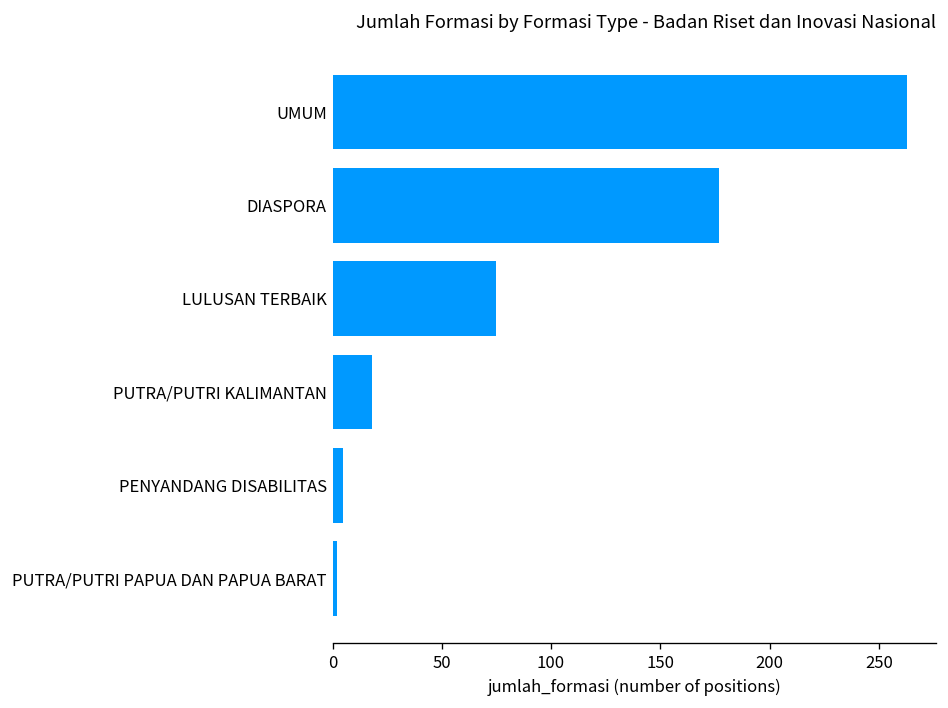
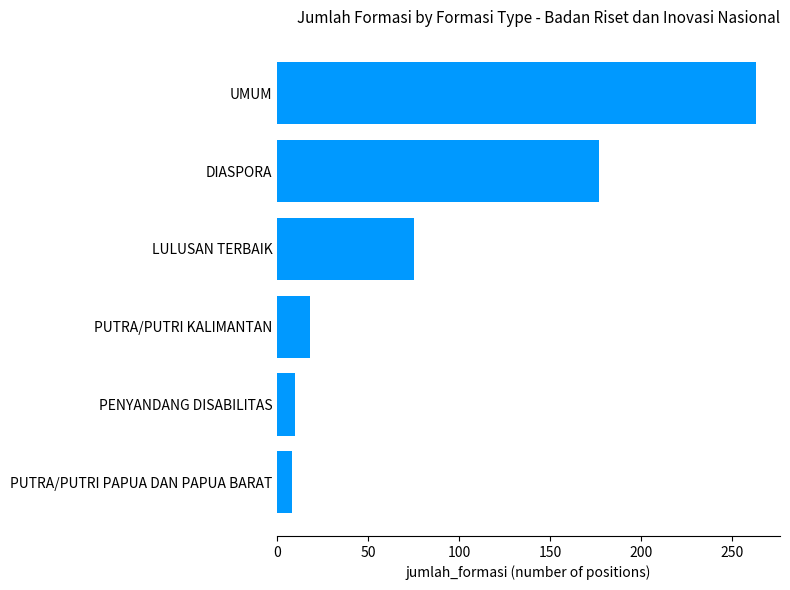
PENYANDANG DISABILITAS: 5 -> 10
PUTRA/PUTRI PAPUA DAN PAPUA BARAT: 2 -> 8
